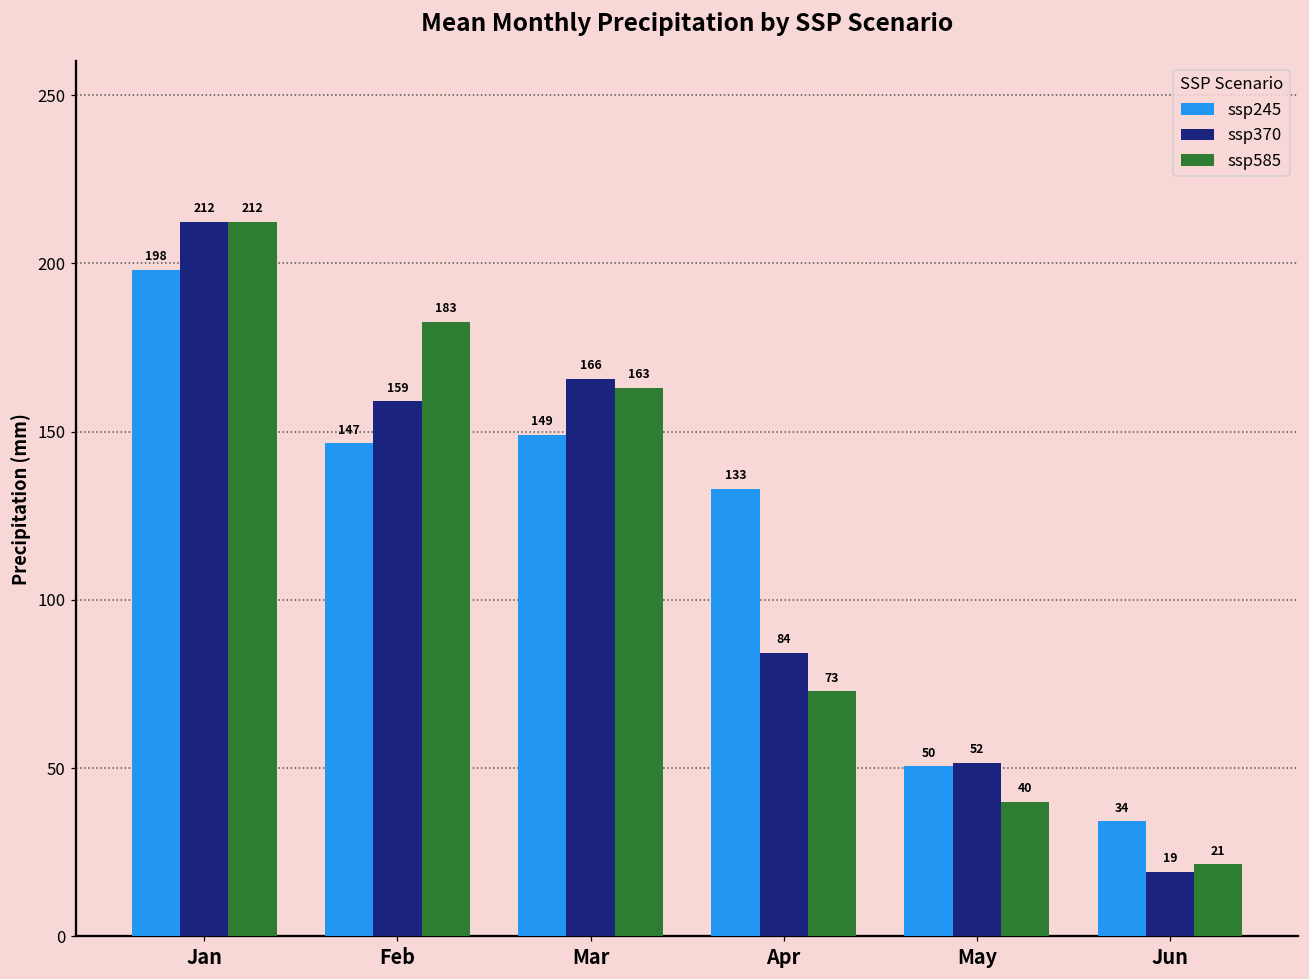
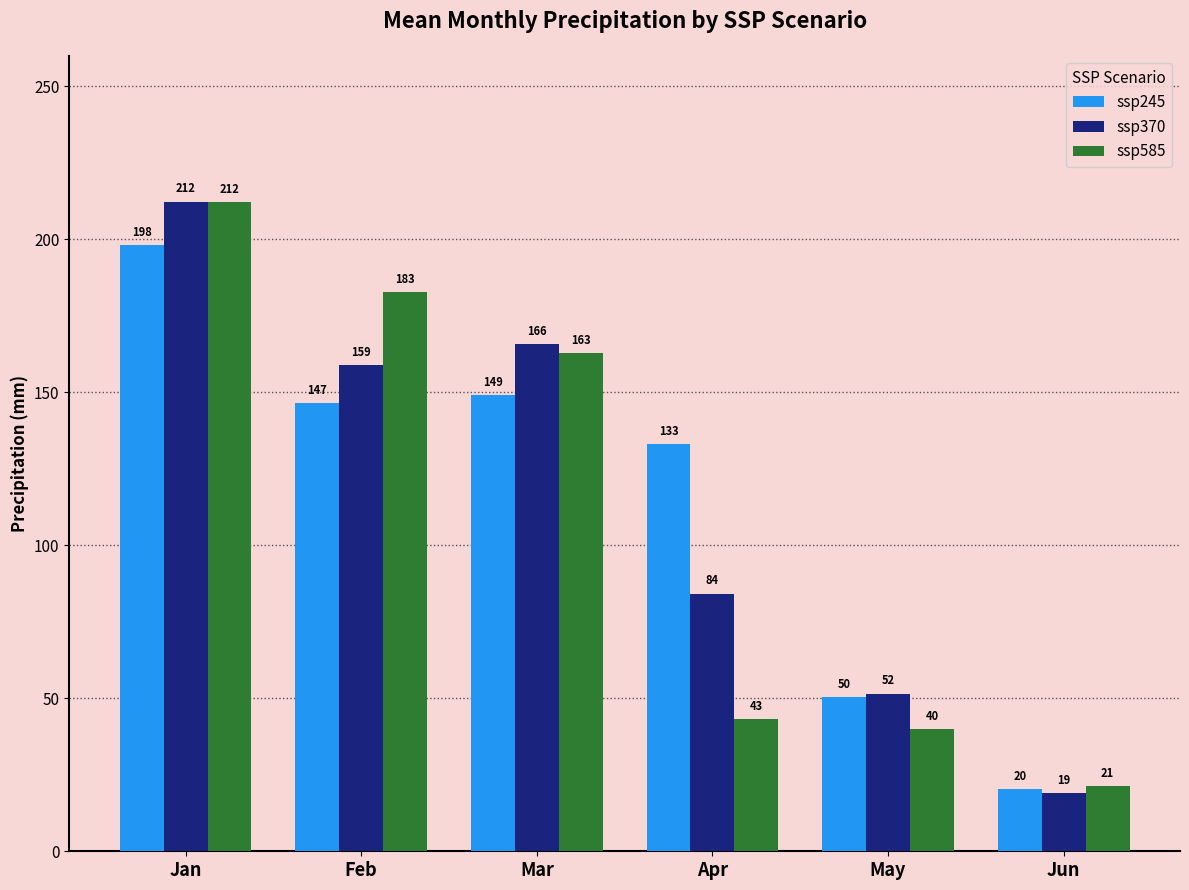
ssp585, Apr: 73 -> 43
ssp245, Jun: 34 -> 20
